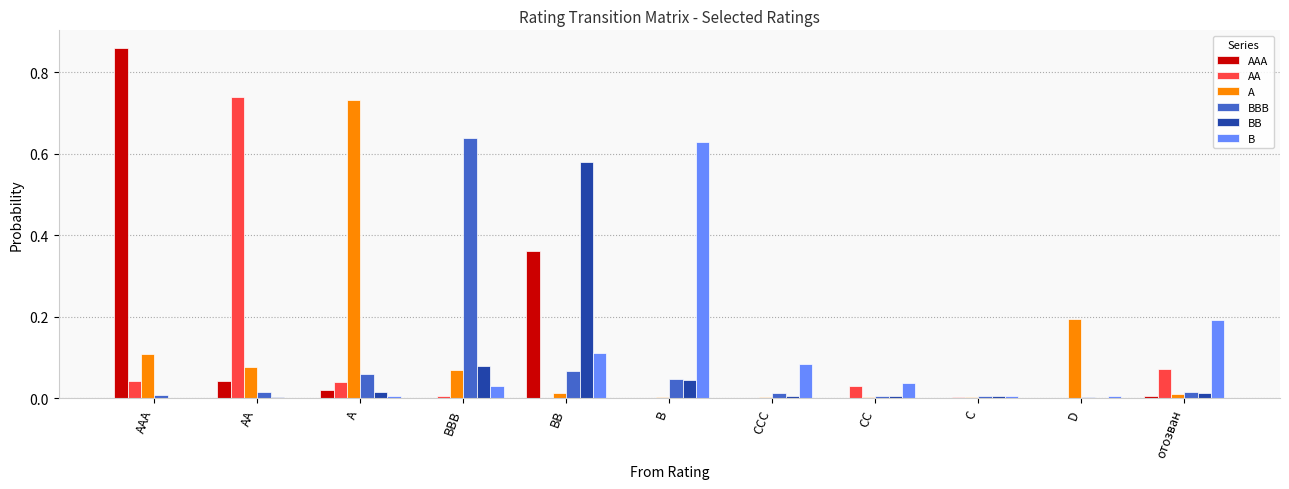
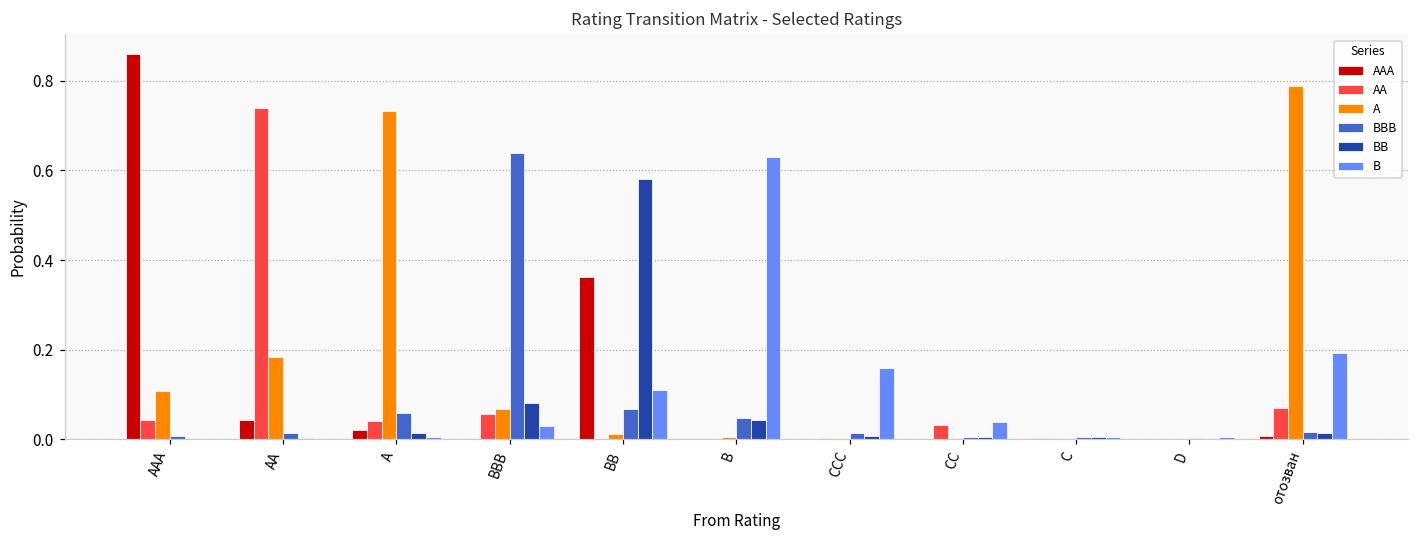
A, AA: 0.08 -> 0.18
AA, BBB: 0.00 -> 0.06
B, CCC: 0.08 -> 0.16
A, D: 0.19 -> 0.00
A, отозван: 0.01 -> 0.79
